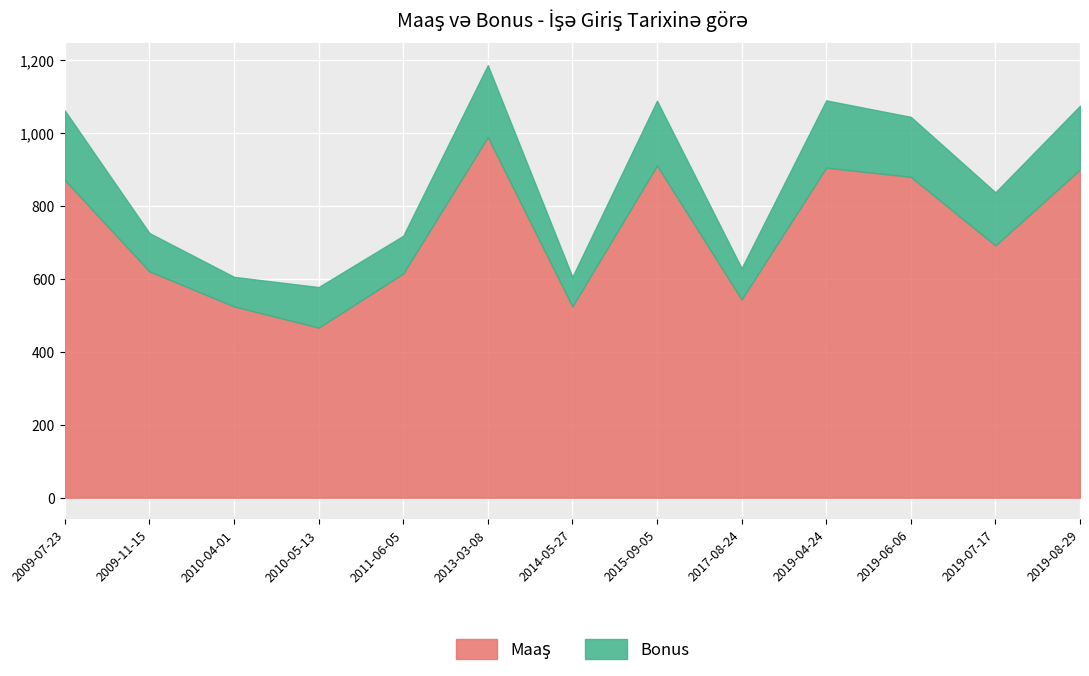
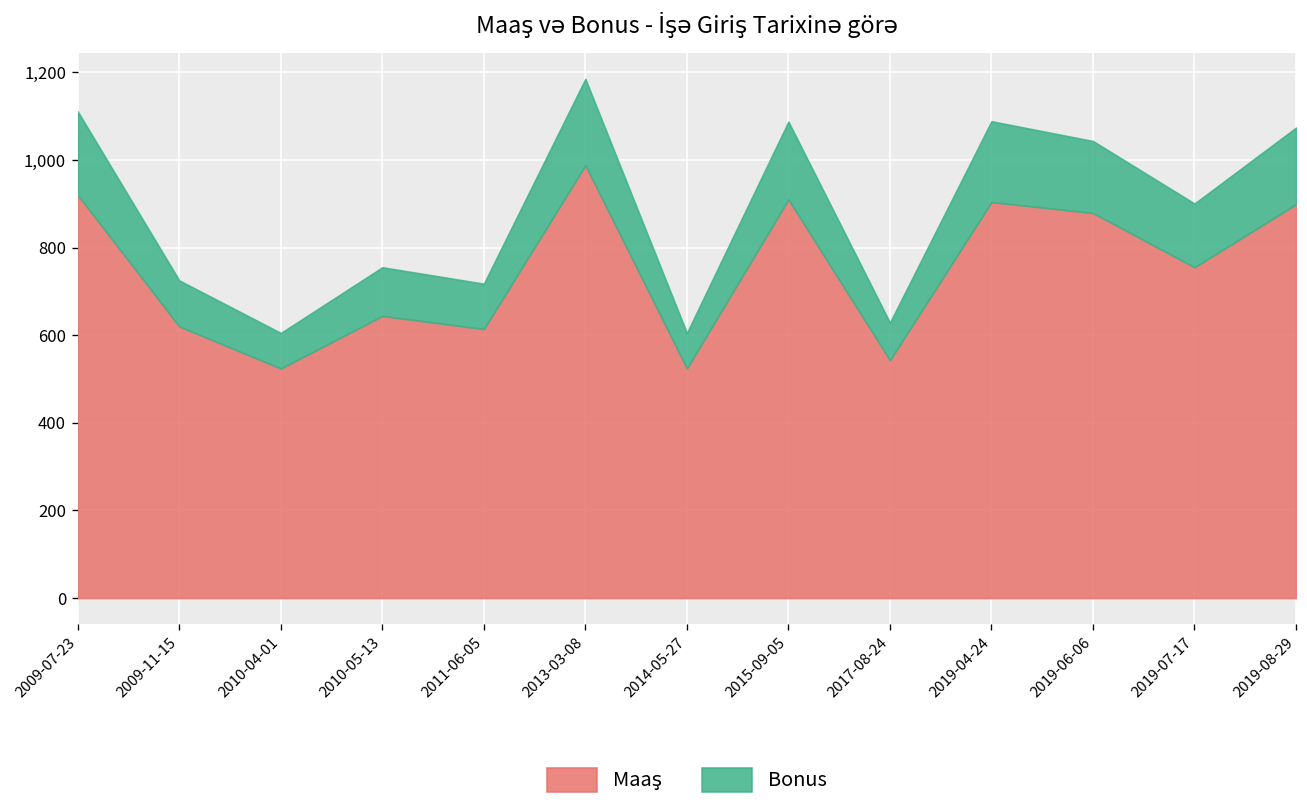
Maaş, 2009-07-23: 870 -> 920
Maaş, 2010-05-13: 470 -> 640
Maaş, 2019-07-17: 690 -> 760
